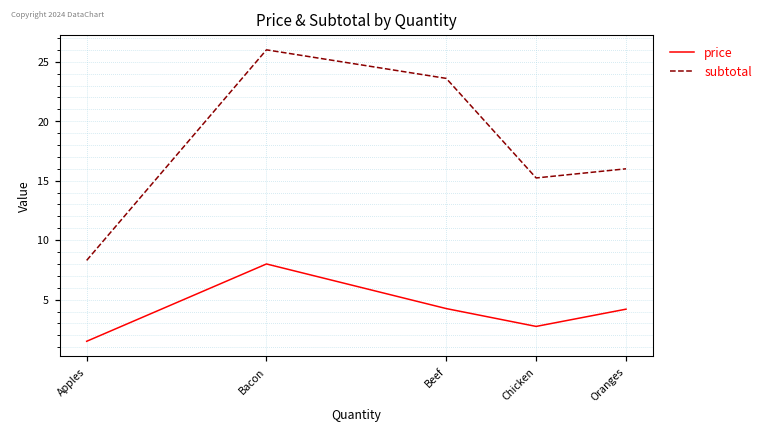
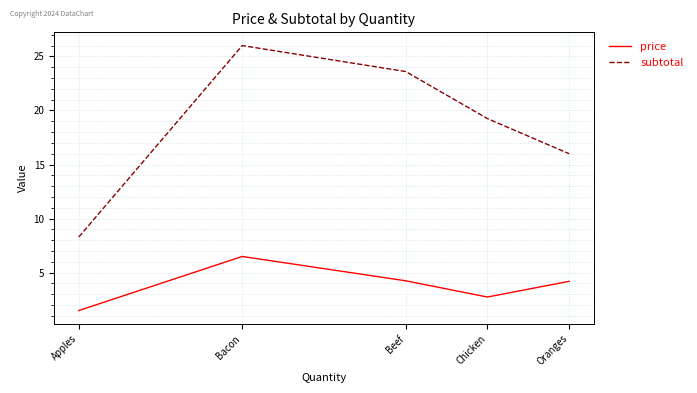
price, Bacon: 8.0 -> 6.5
subtotal, Chicken: 15.2 -> 19.3
